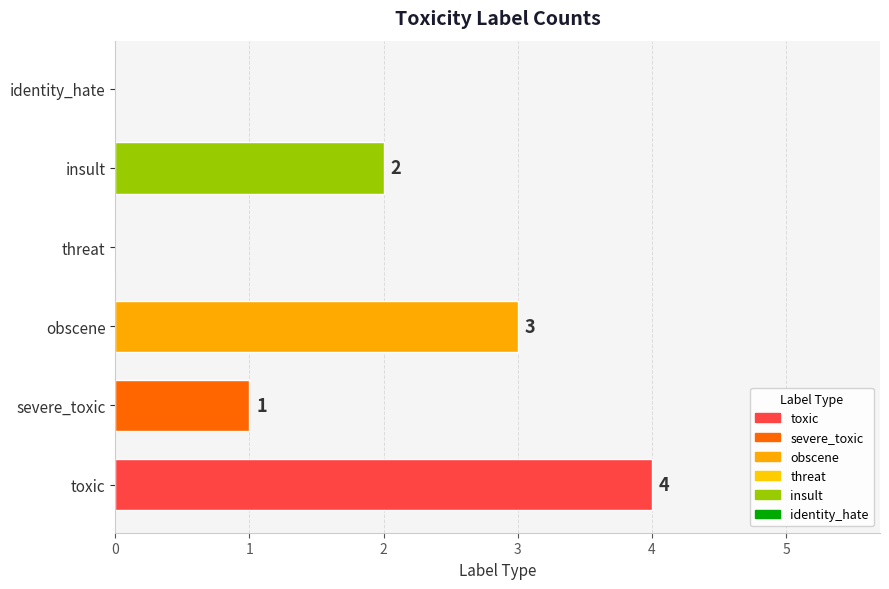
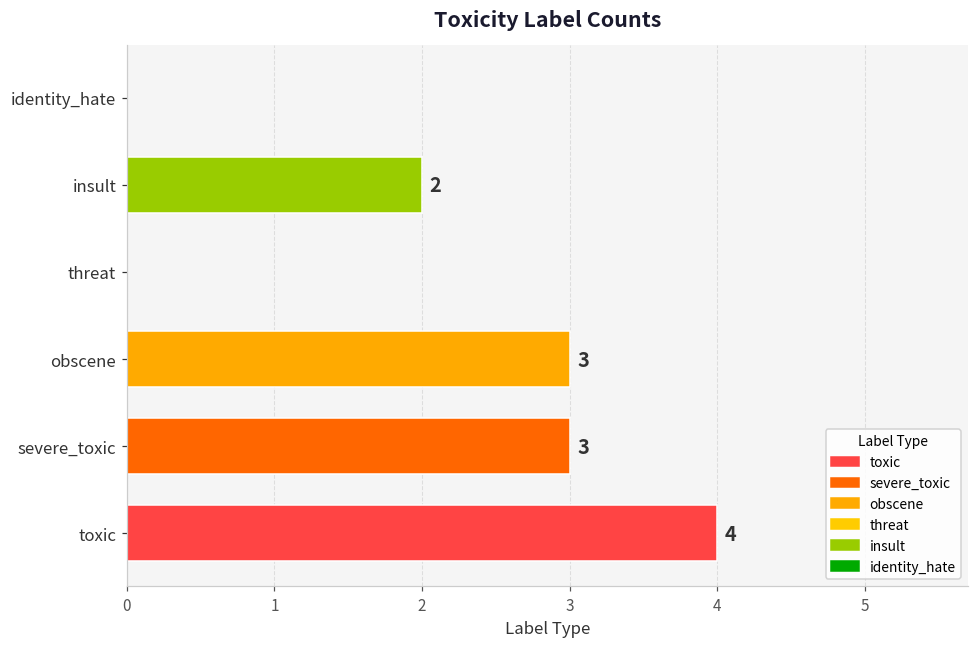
severe_toxic: 1 -> 3
